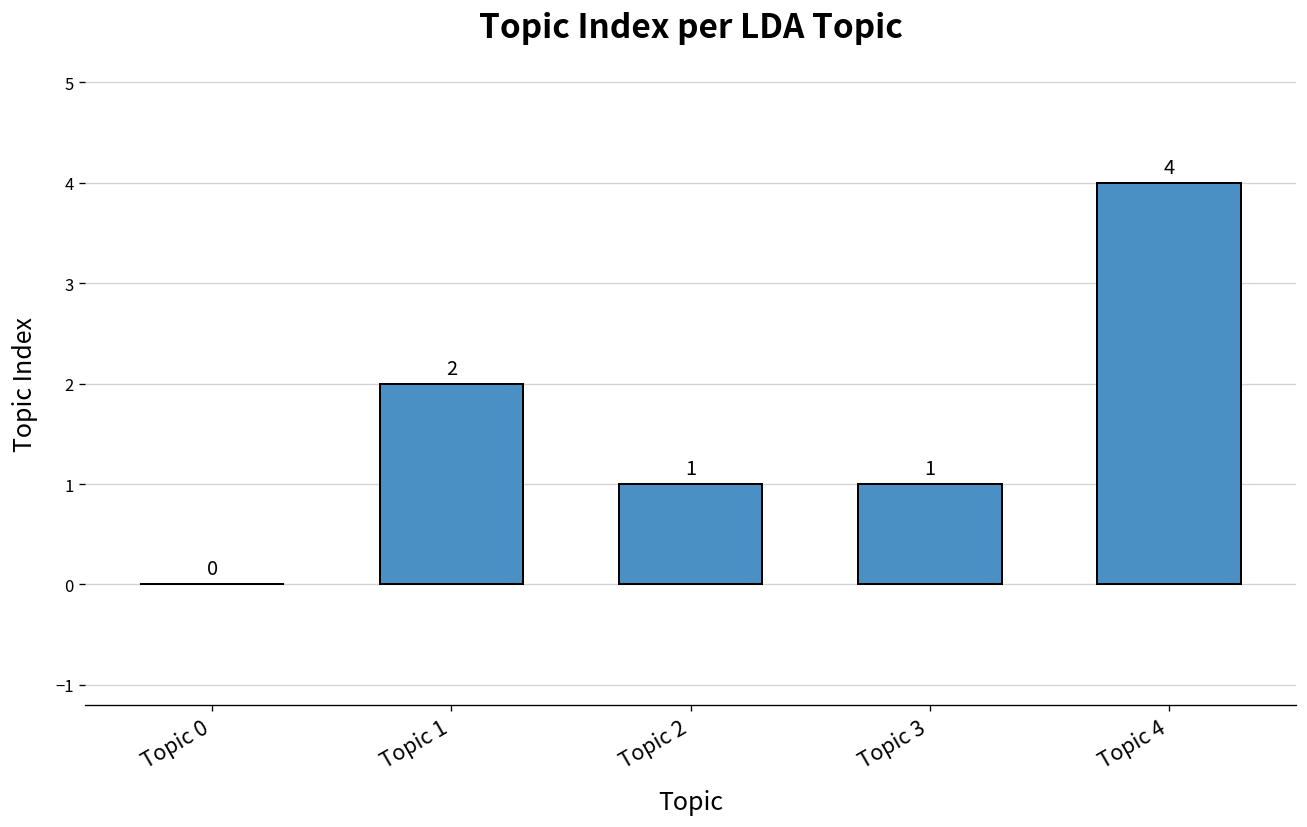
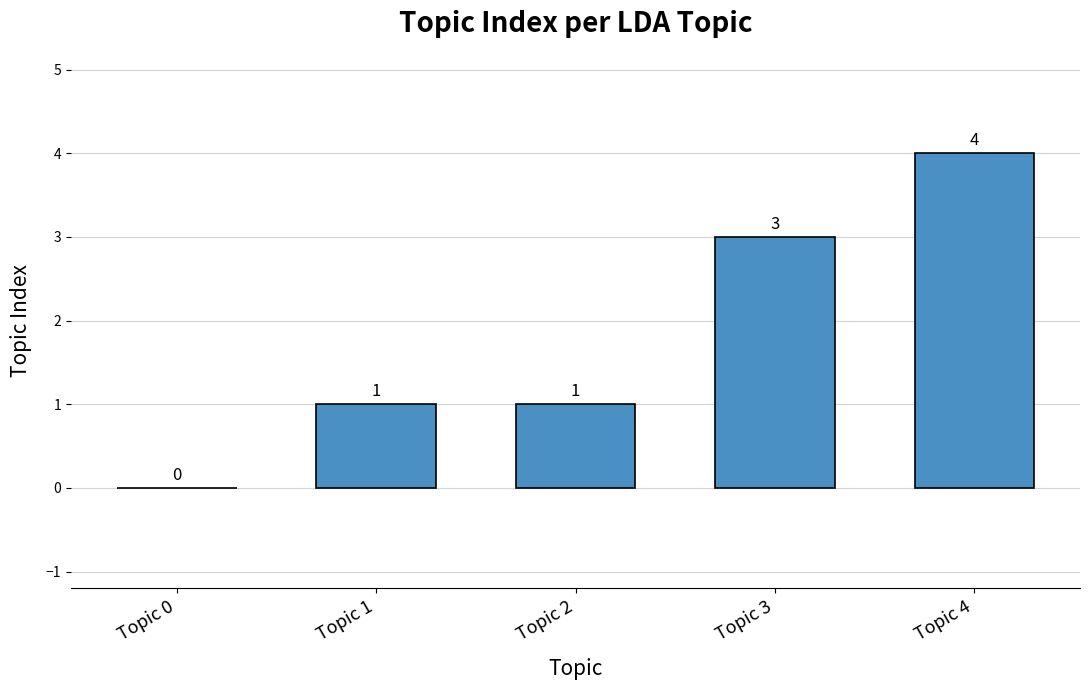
Topic 1: 2 -> 1
Topic 3: 1 -> 3
